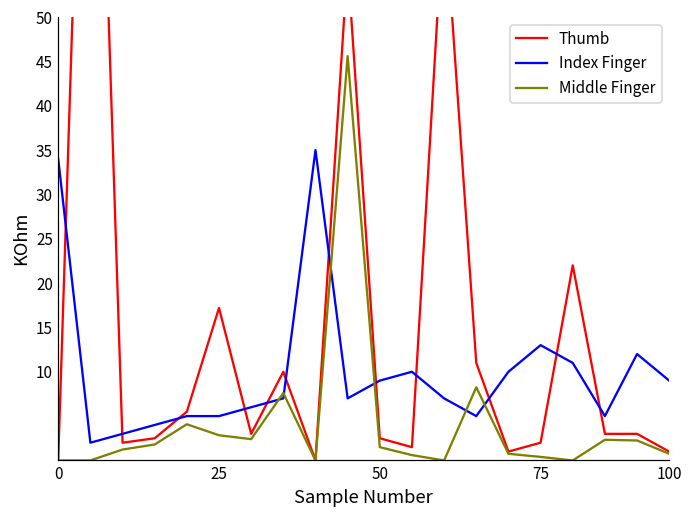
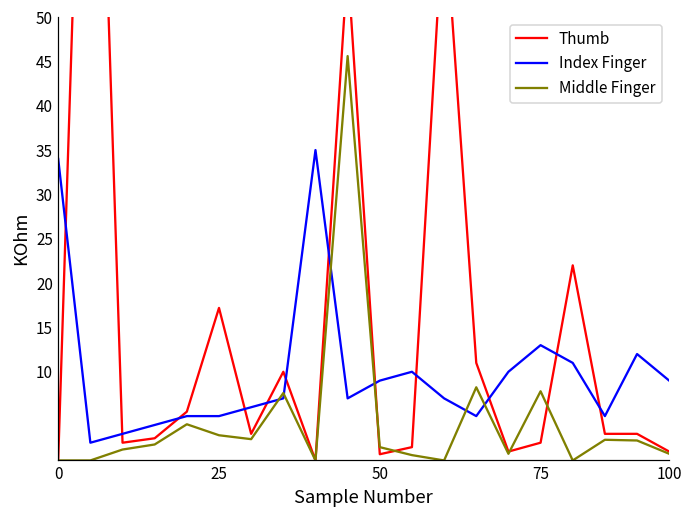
Thumb, 50: 3 -> 1
Middle Finger, 75: 0 -> 8
